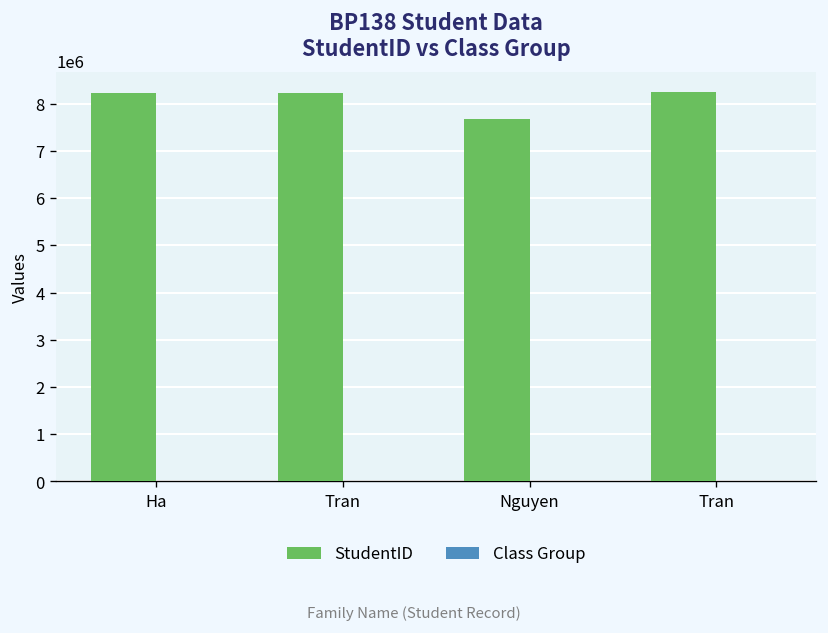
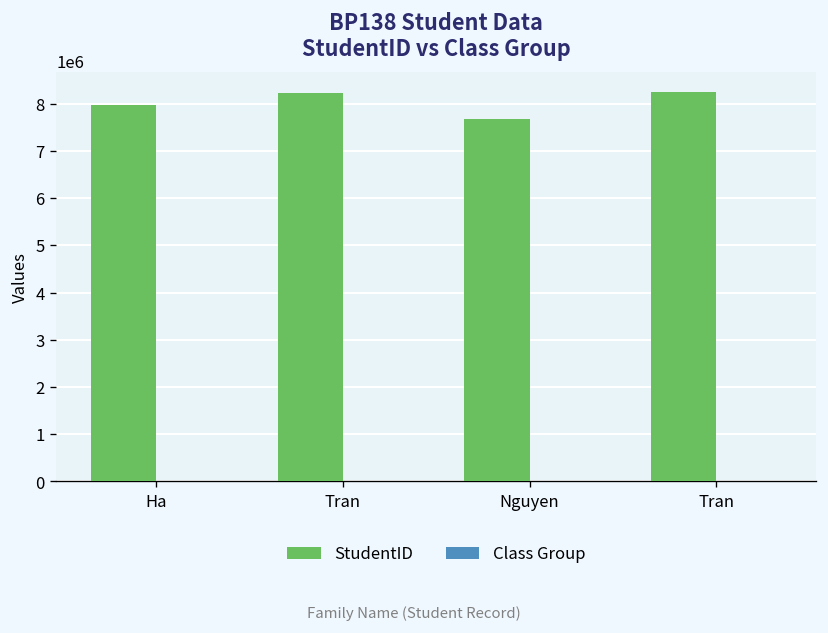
StudentID, Ha: 8200000 -> 8000000
